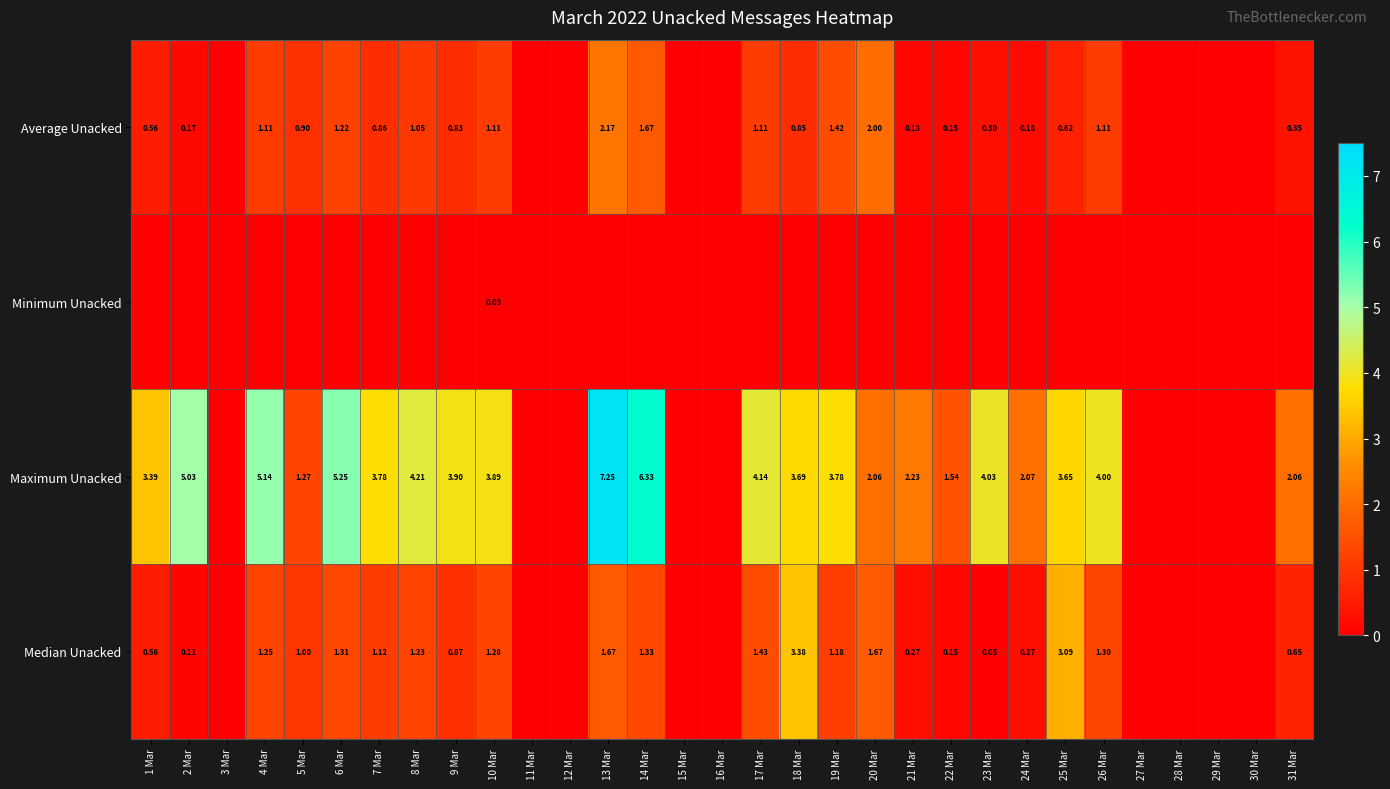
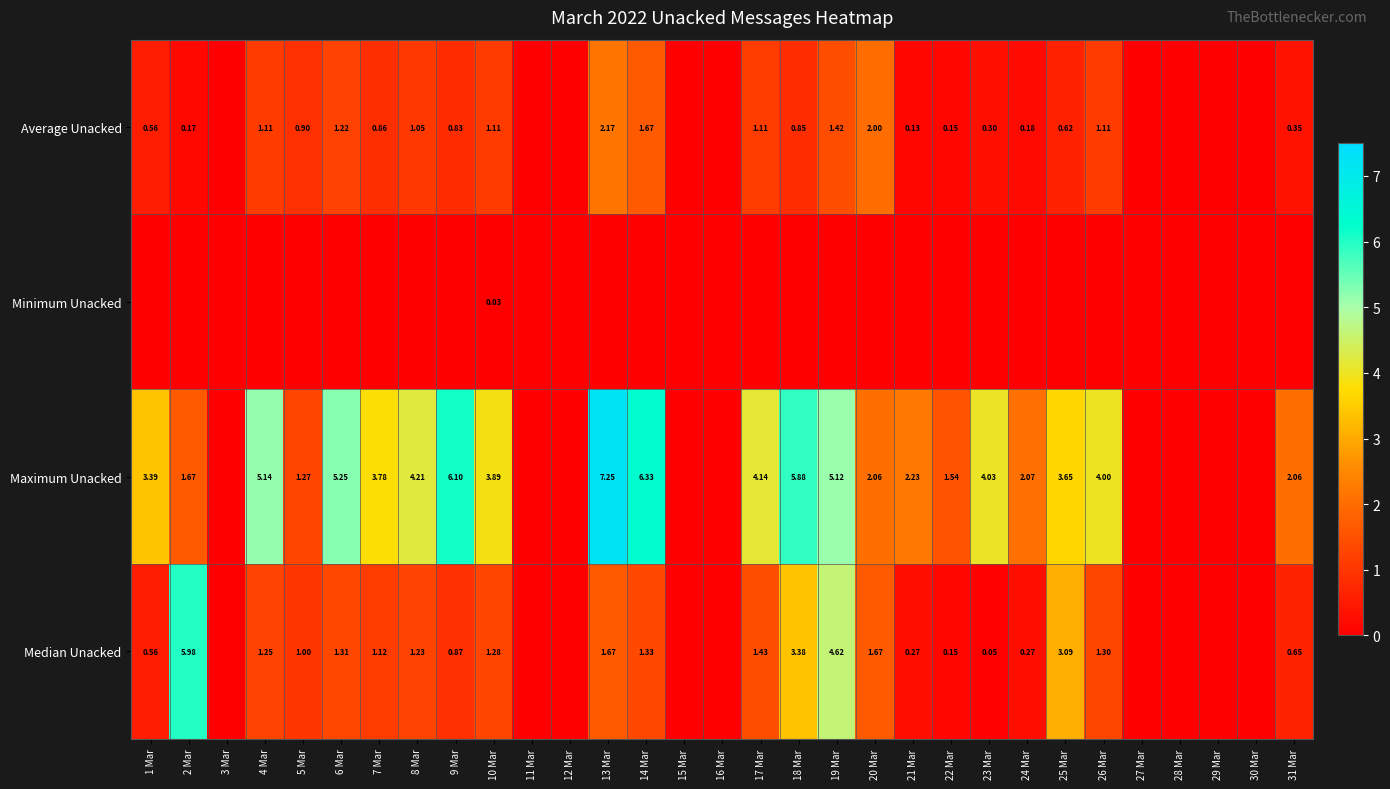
Maximum Unacked, 2 Mar: 5.03 -> 1.67
Maximum Unacked, 9 Mar: 3.90 -> 6.10
Maximum Unacked, 18 Mar: 3.69 -> 5.88
Maximum Unacked, 19 Mar: 3.78 -> 5.12
Median Unacked, 2 Mar: 0.11 -> 5.98
Median Unacked, 19 Mar: 1.18 -> 4.62
